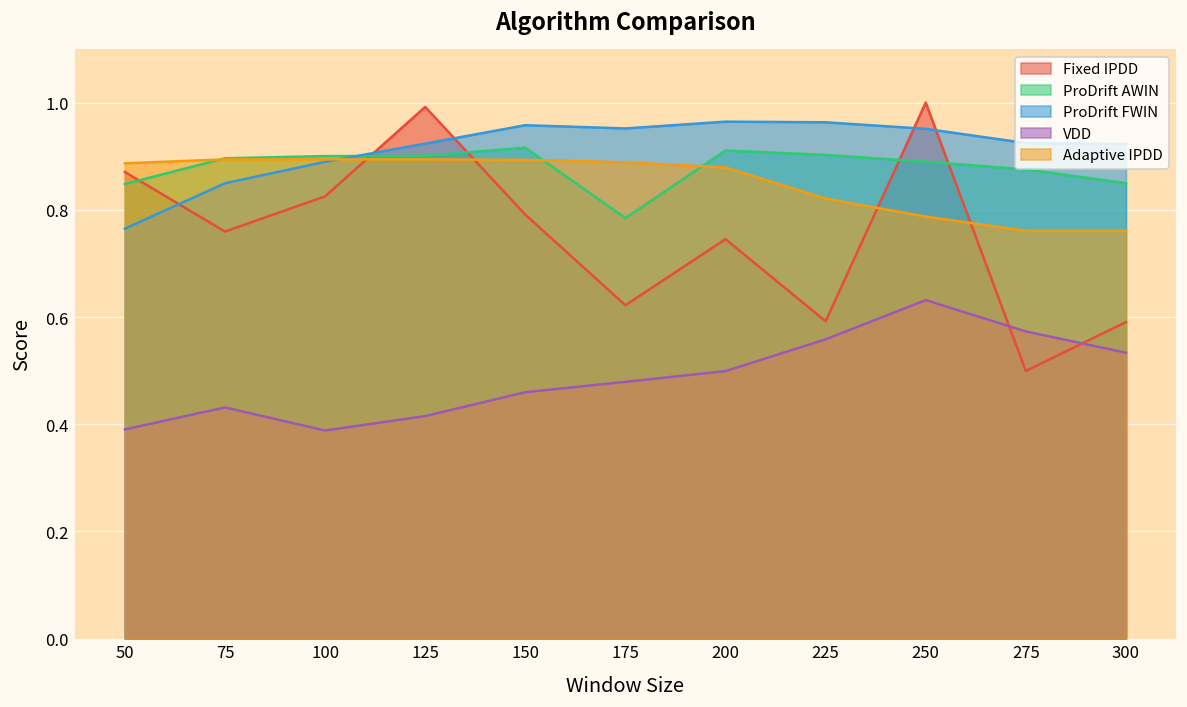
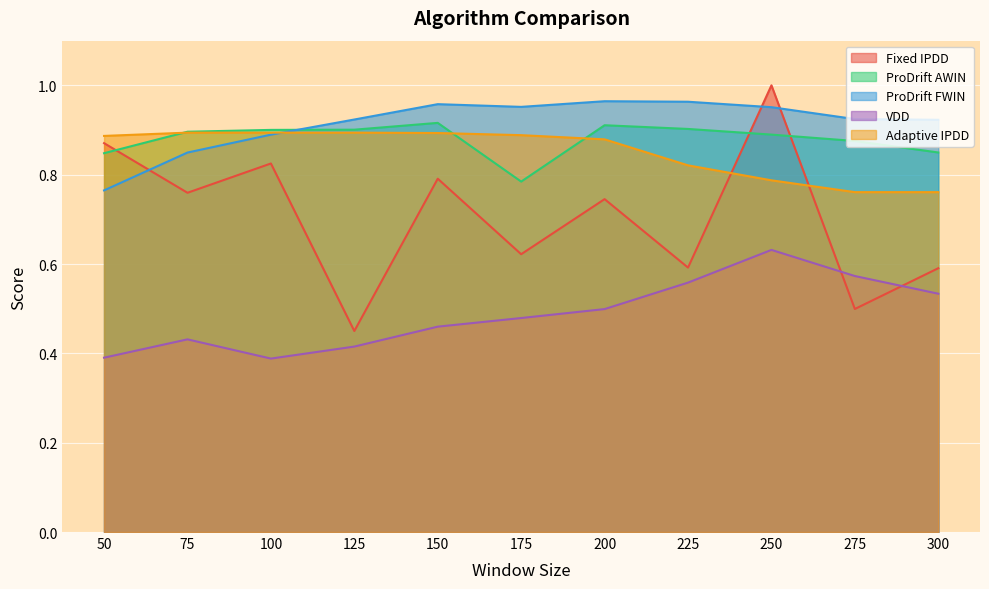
Fixed IPDD, 125: 0.99 -> 0.45
